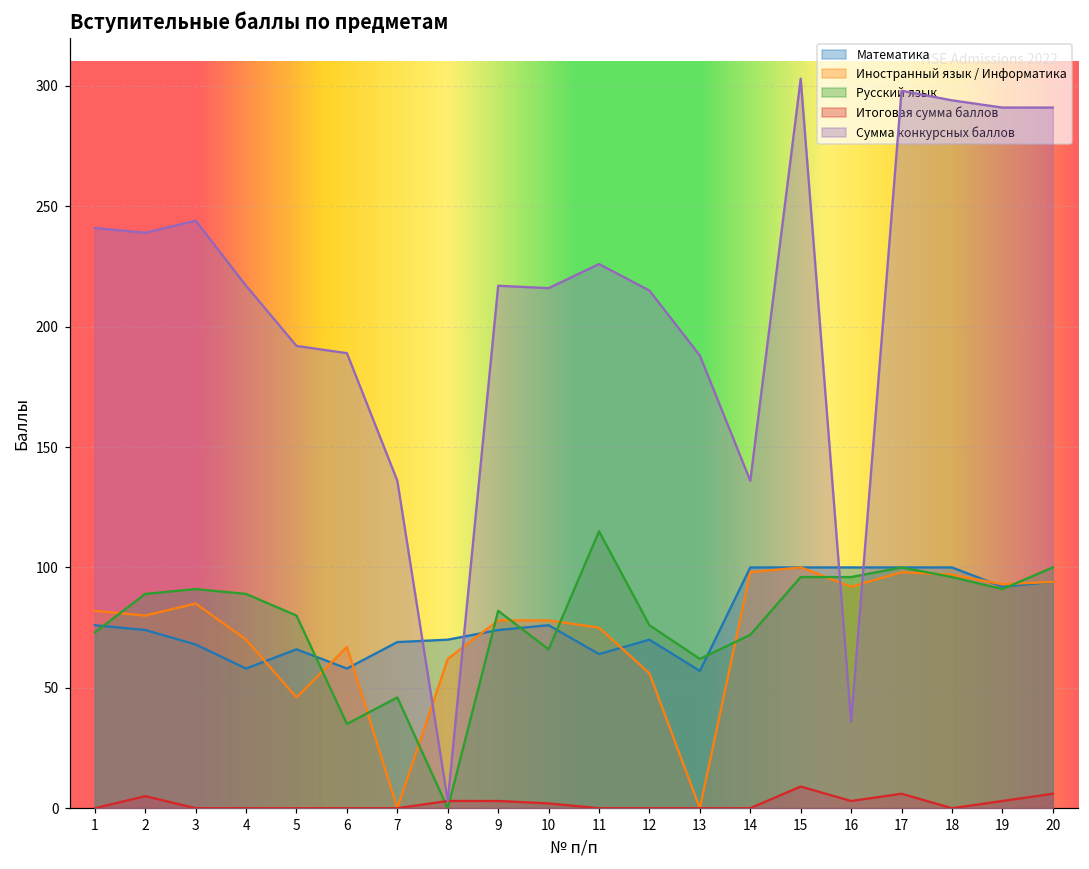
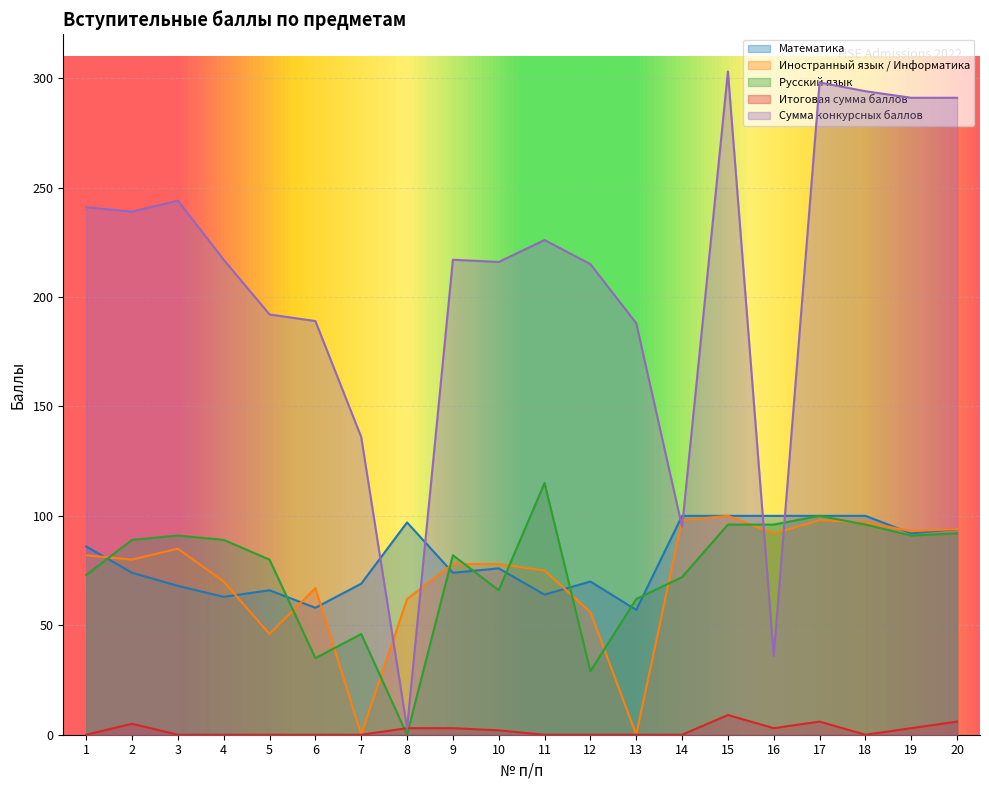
Математика, 1: 76 -> 86
Математика, 4: 58 -> 63
Математика, 8: 70 -> 97
Русский язык, 12: 76 -> 29
Сумма конкурсных баллов, 14: 136 -> 95
Русский язык, 20: 100 -> 92
